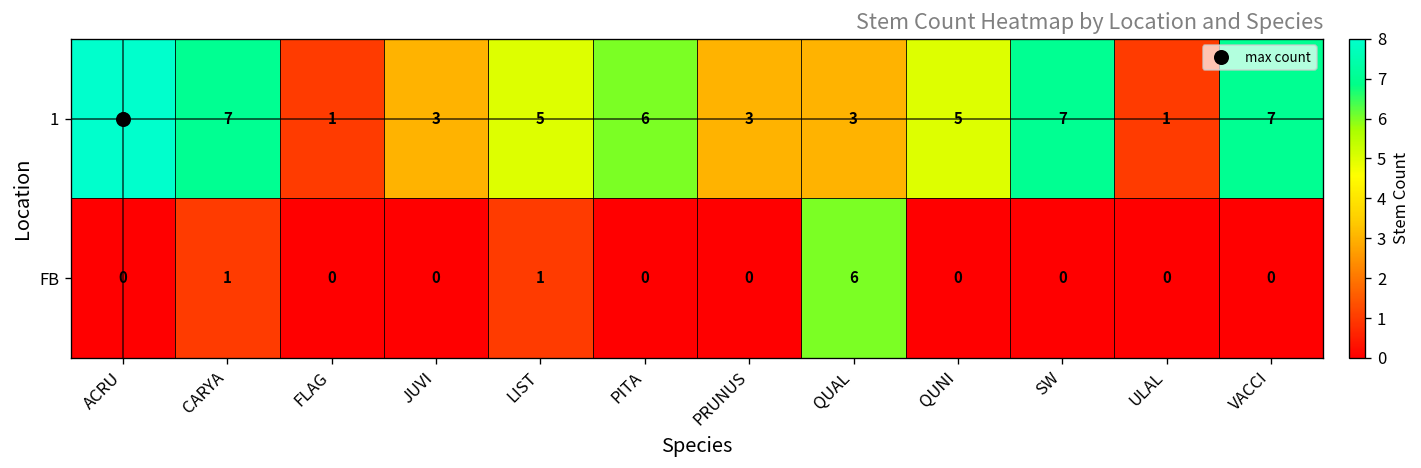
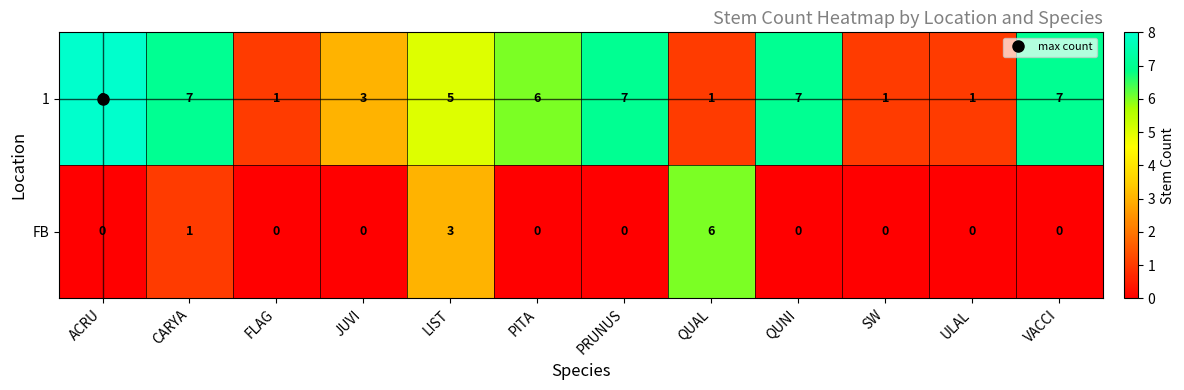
1, PRUNUS: 3 -> 7
1, QUAL: 3 -> 1
1, QUNI: 5 -> 7
1, SW: 7 -> 1
FB, LIST: 1 -> 3
